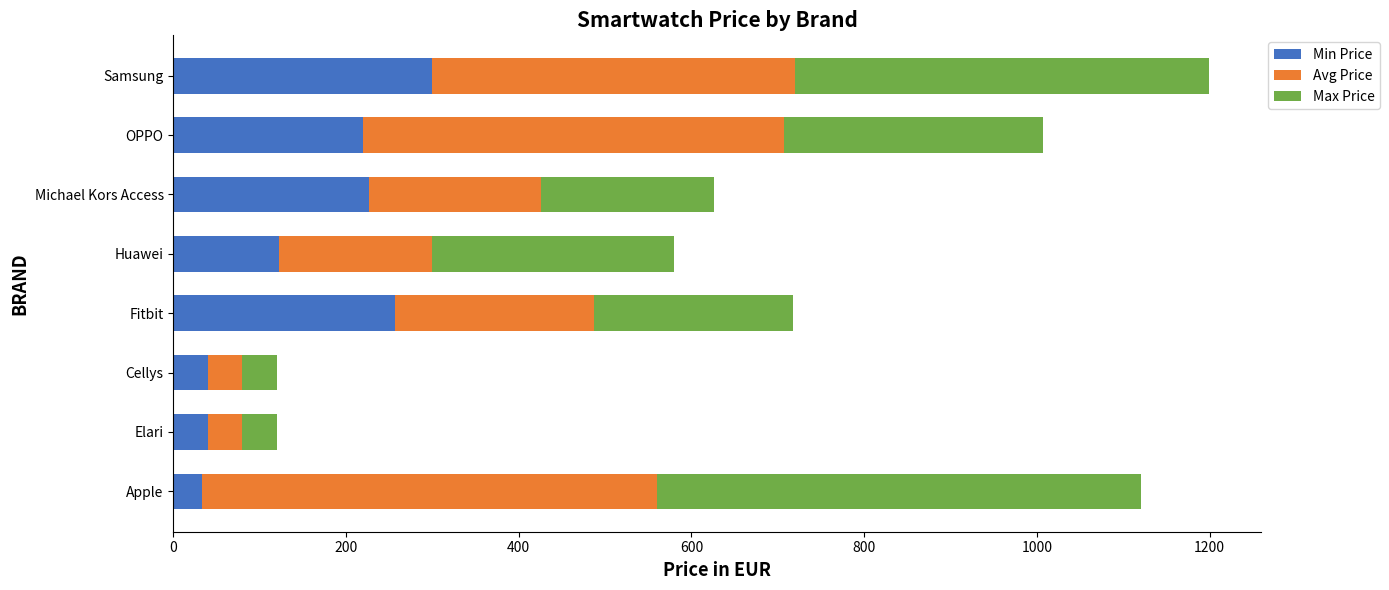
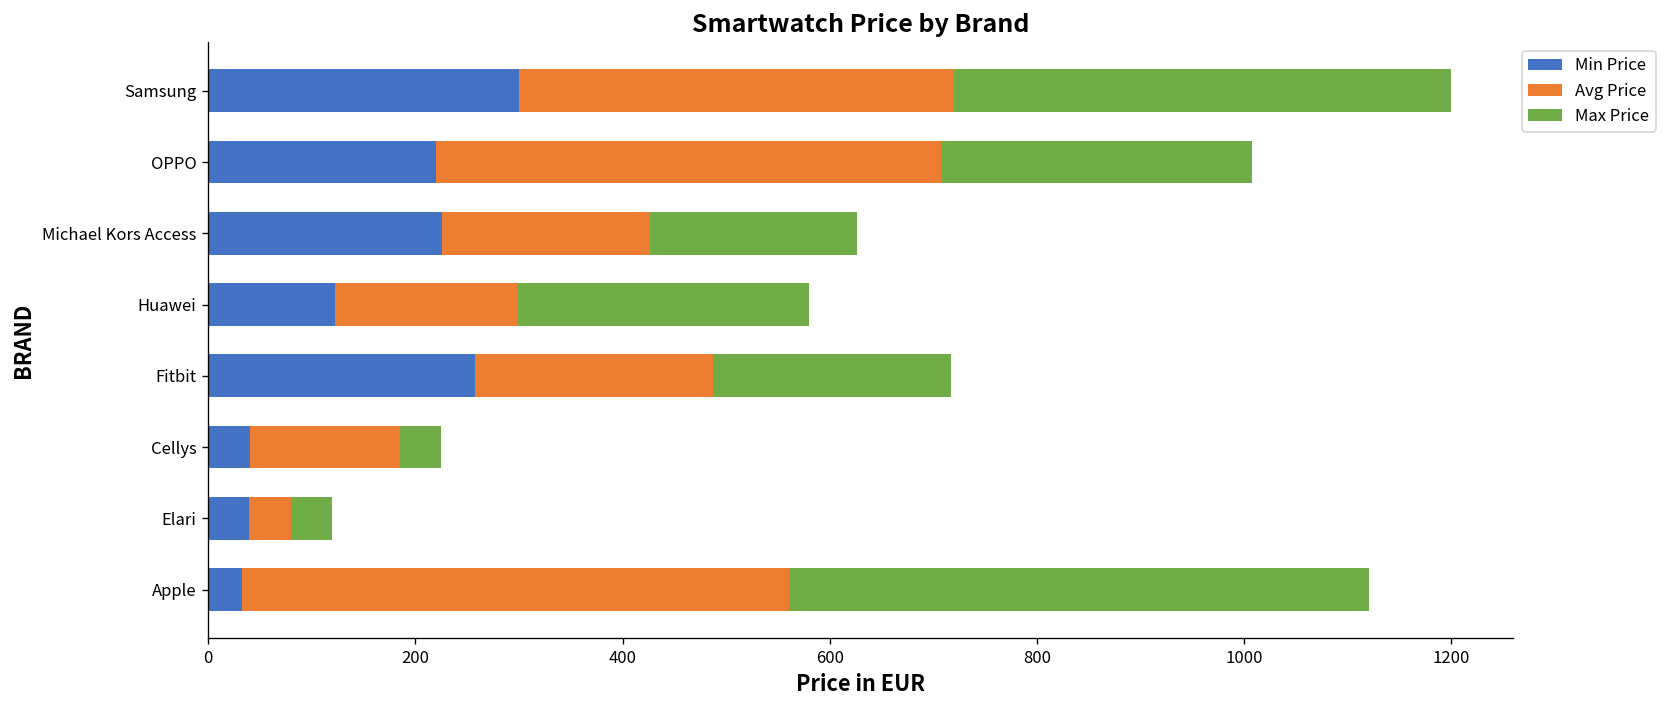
Avg Price, Cellys: 40 -> 150
